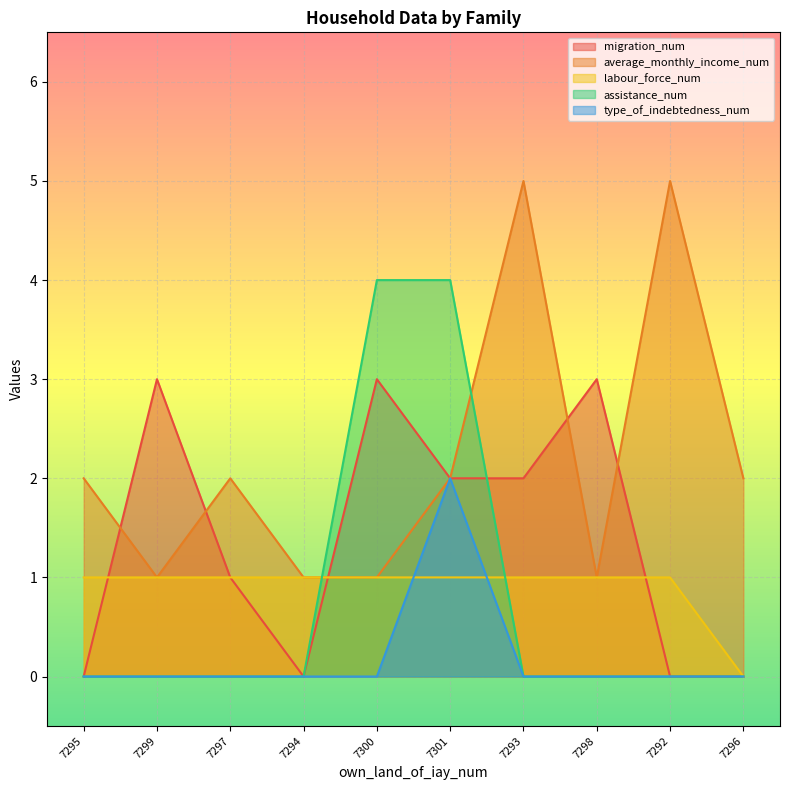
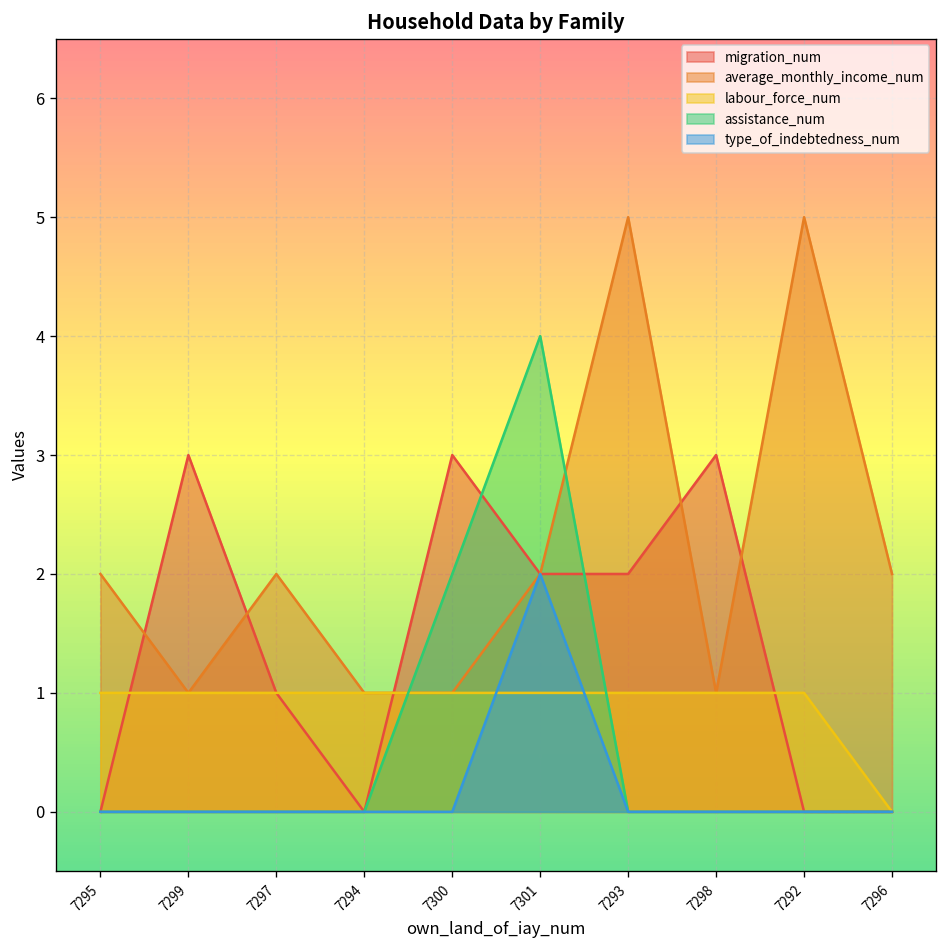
assistance_num, 7300: 4 -> 2
